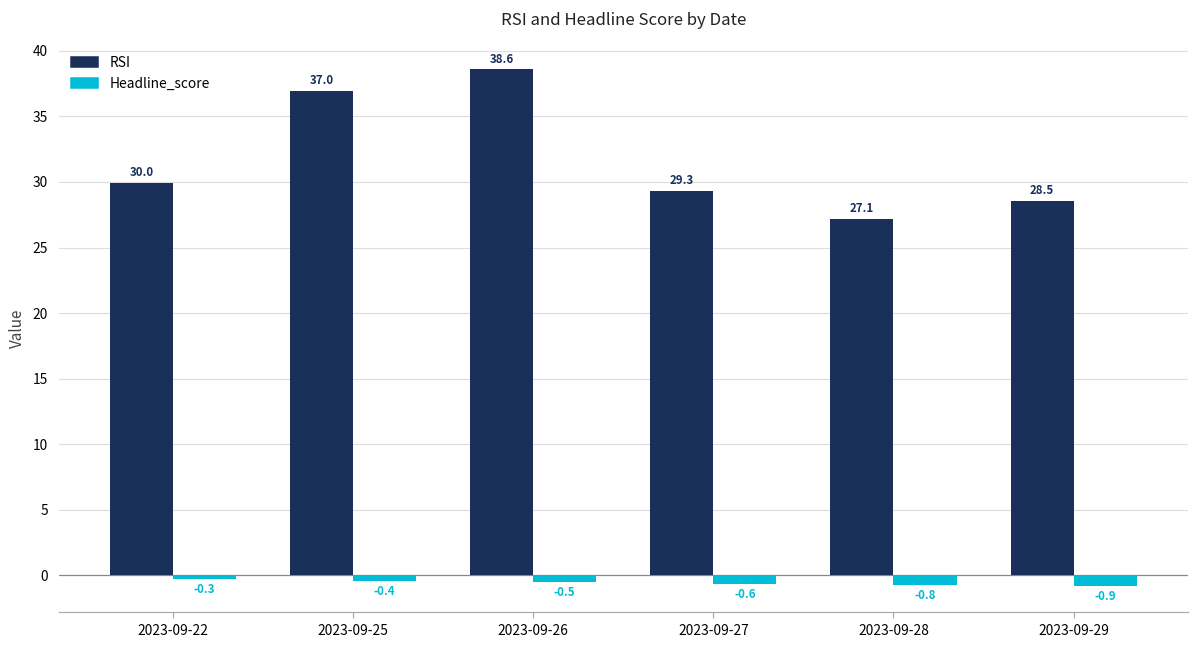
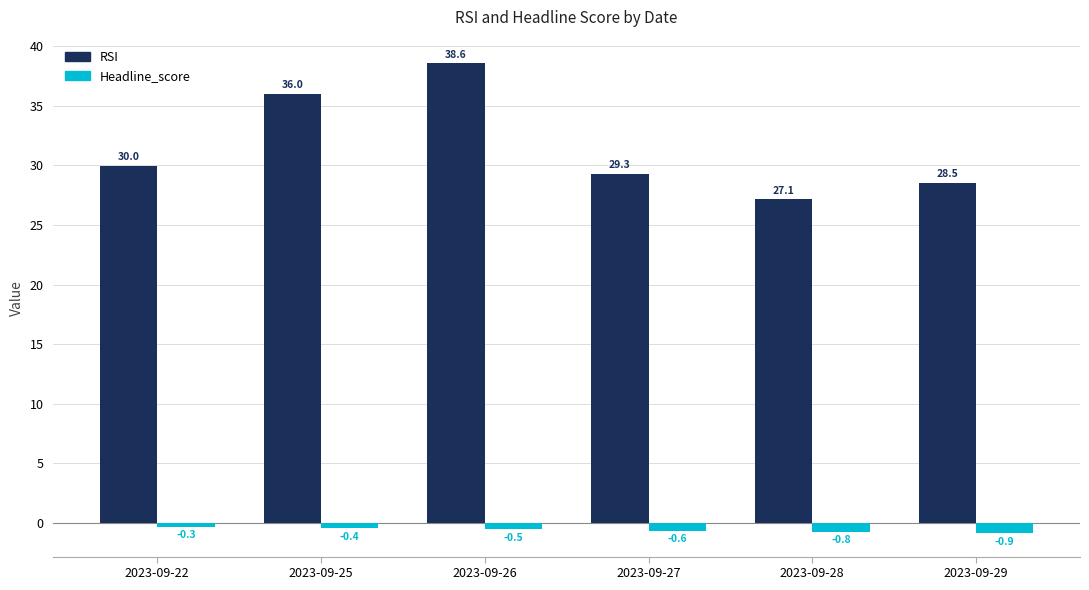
RSI, 2023-09-25: 37.0 -> 36.0
